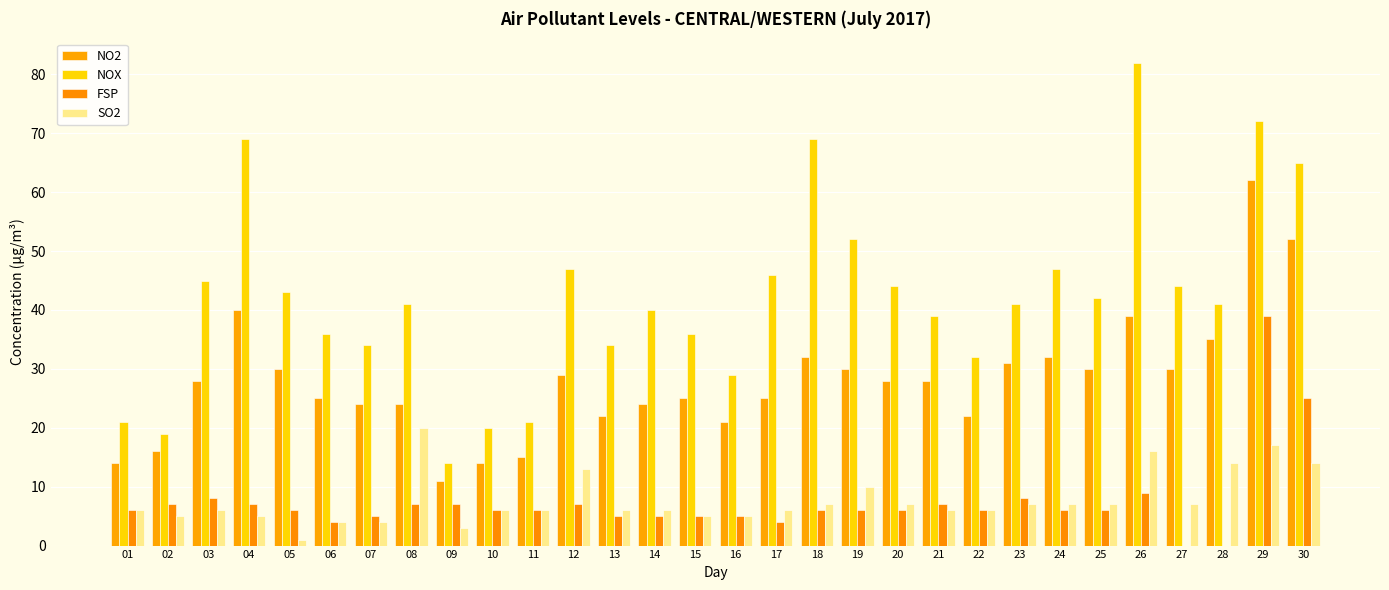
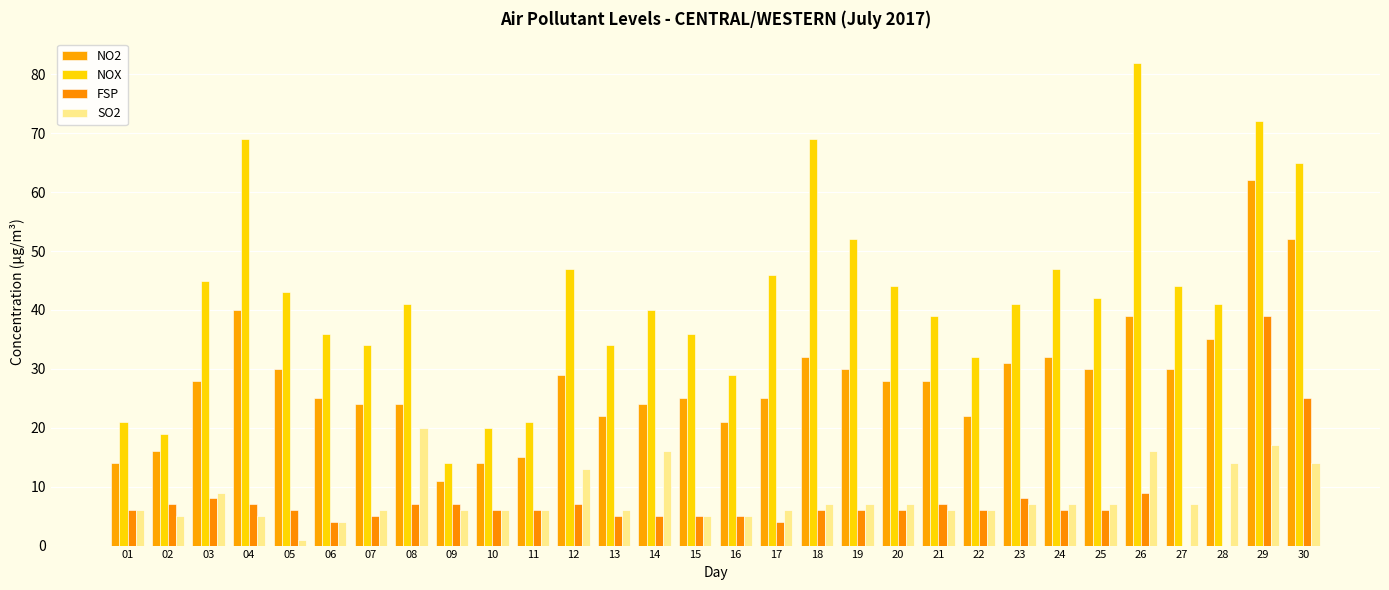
SO2, 03: 6 -> 9
SO2, 07: 4 -> 6
SO2, 09: 3 -> 6
SO2, 14: 6 -> 16
SO2, 19: 10 -> 7
